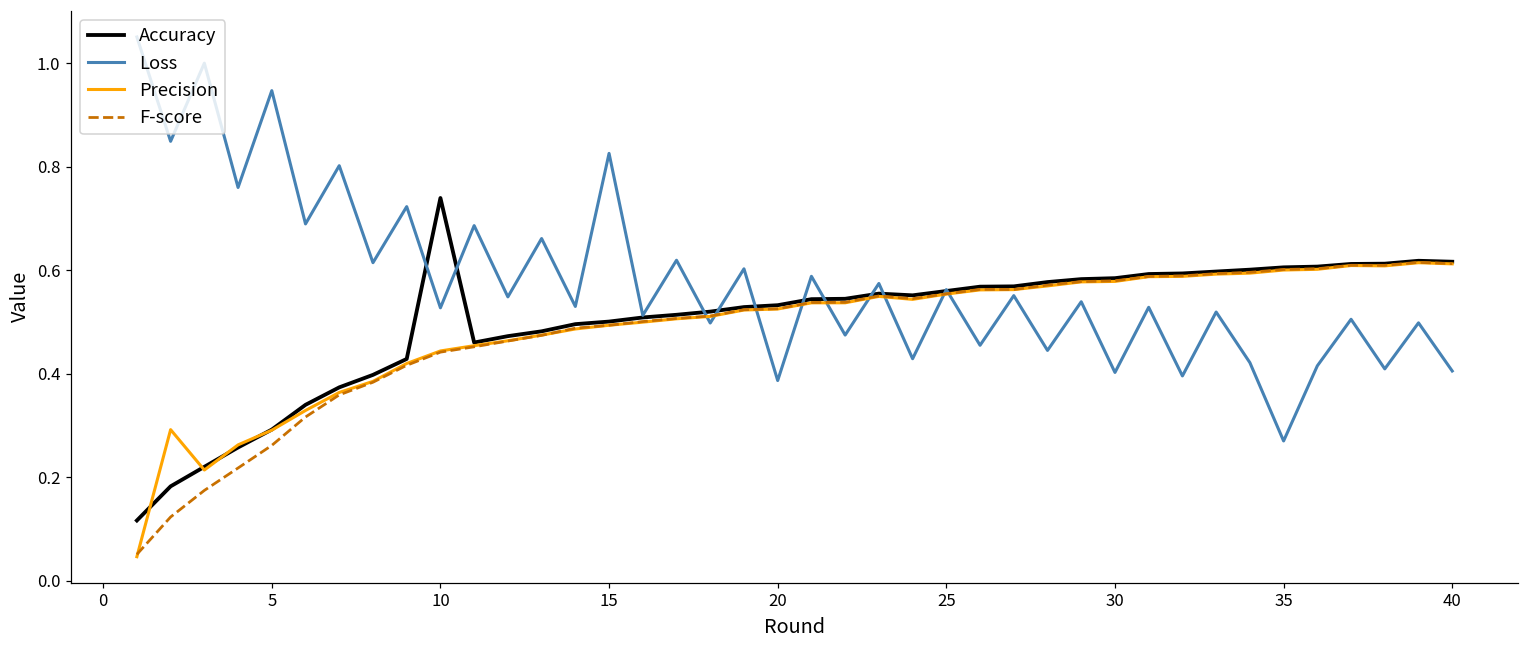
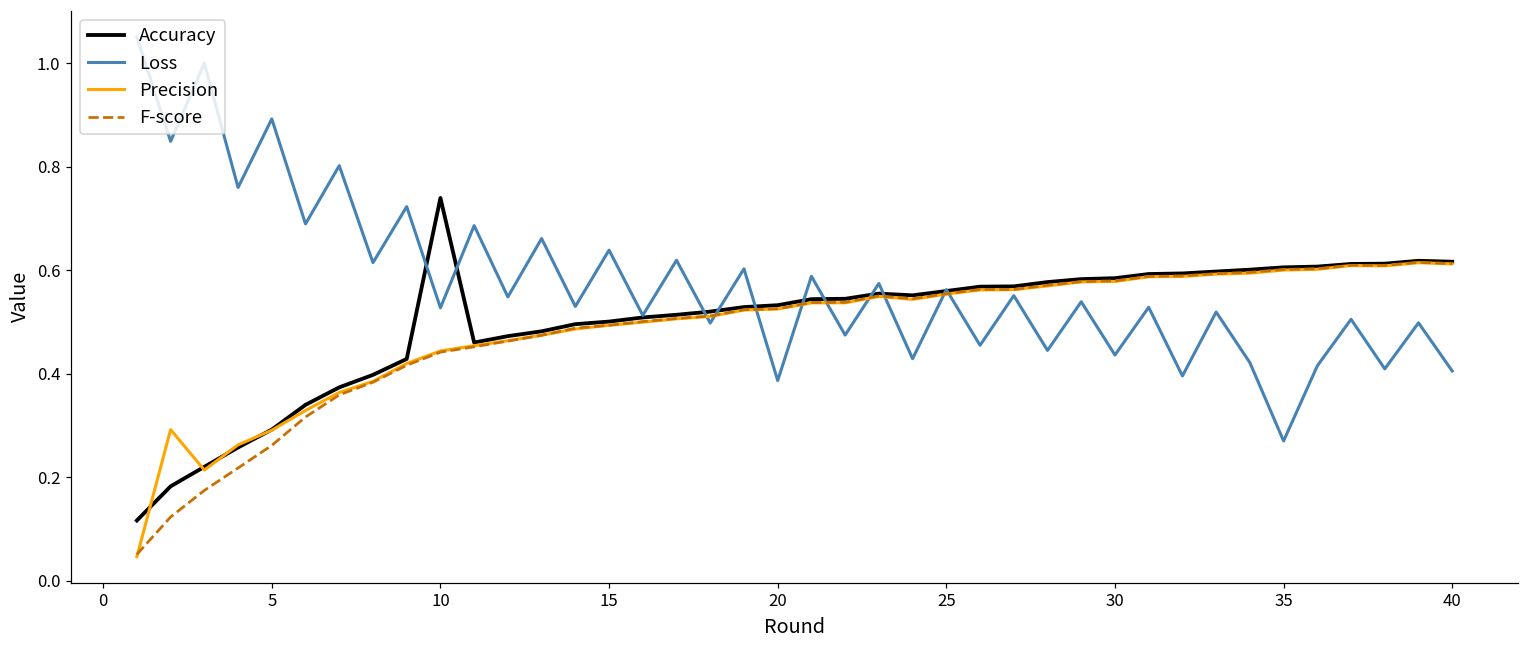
Loss, 5: 0.95 -> 0.89
Loss, 15: 0.83 -> 0.64
Loss, 30: 0.40 -> 0.44
